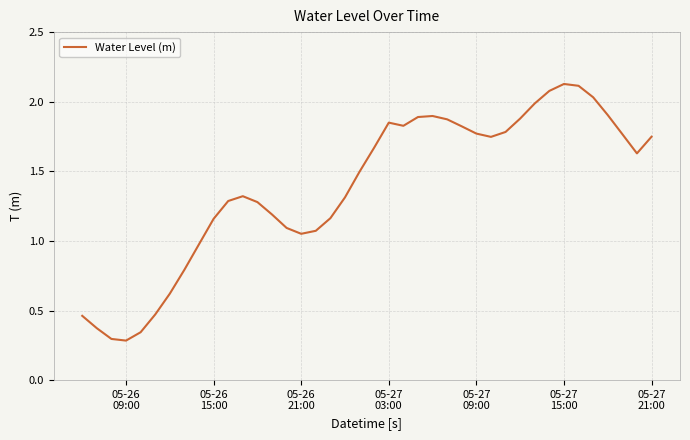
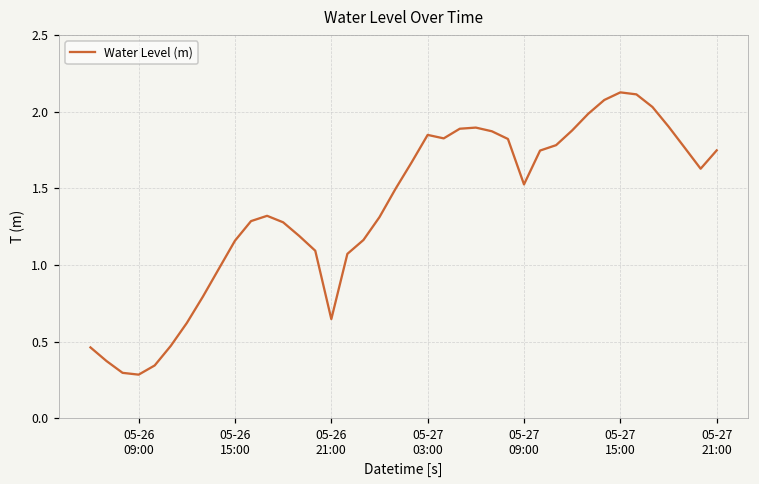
05-26 21:00: 1.05 -> 0.65
05-27 09:00: 1.77 -> 1.53
